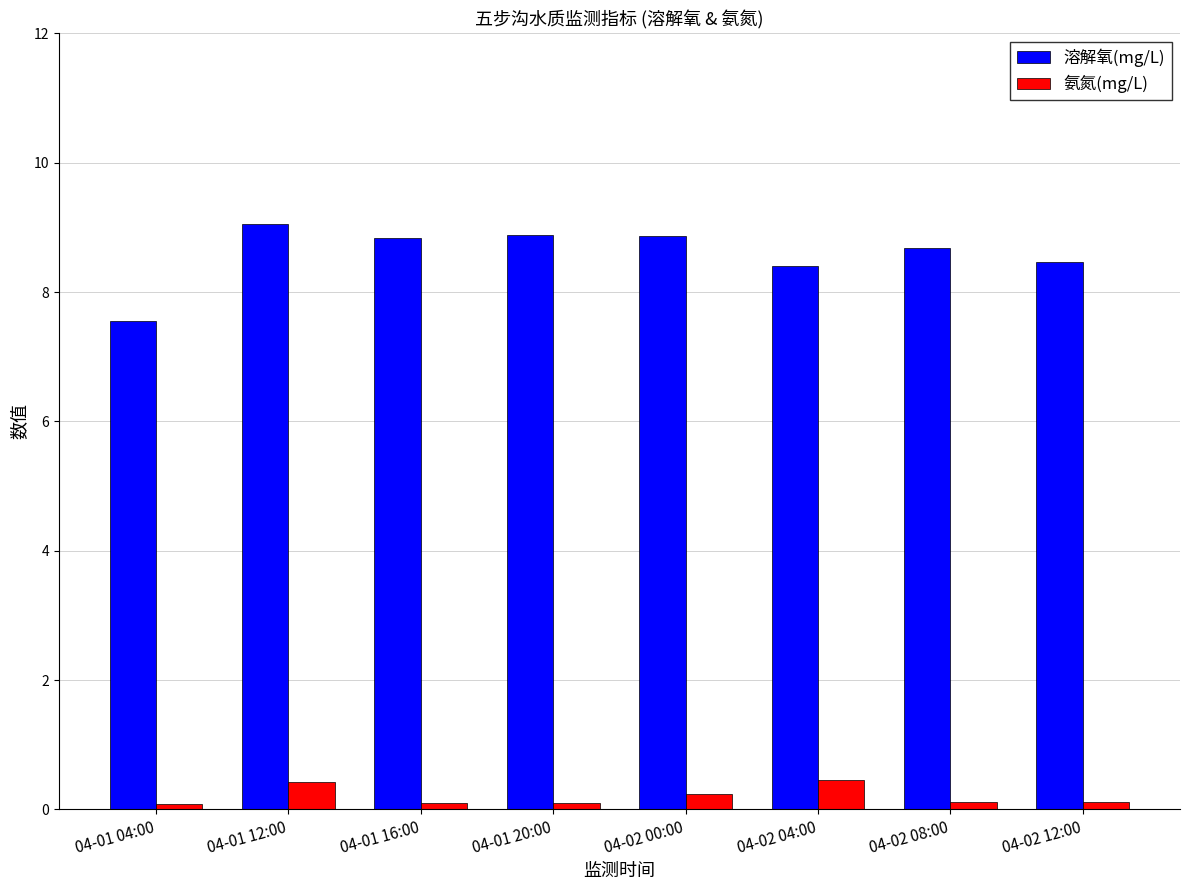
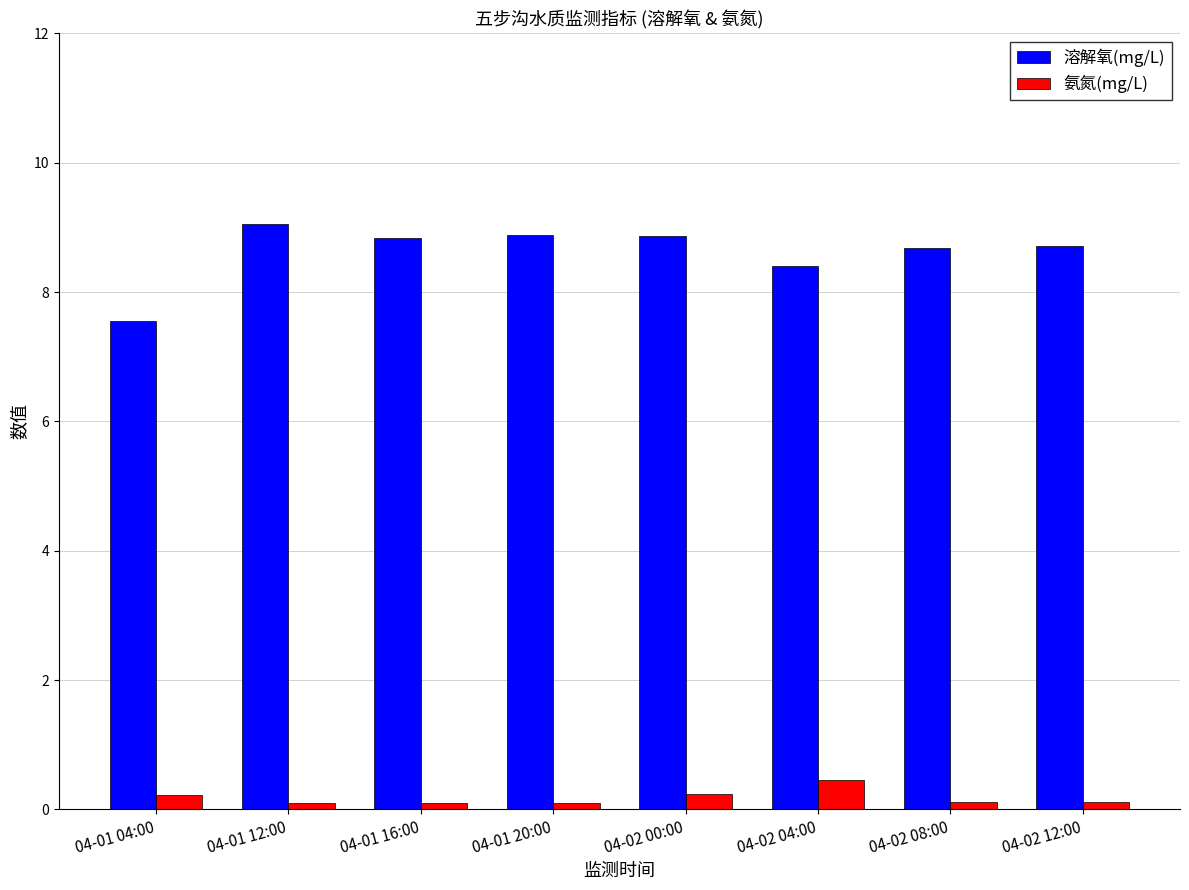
氨氮(mg/L), 04-01 04:00: 0.1 -> 0.2
氨氮(mg/L), 04-01 12:00: 0.4 -> 0.1
溶解氧(mg/L), 04-02 12:00: 8.5 -> 8.7
